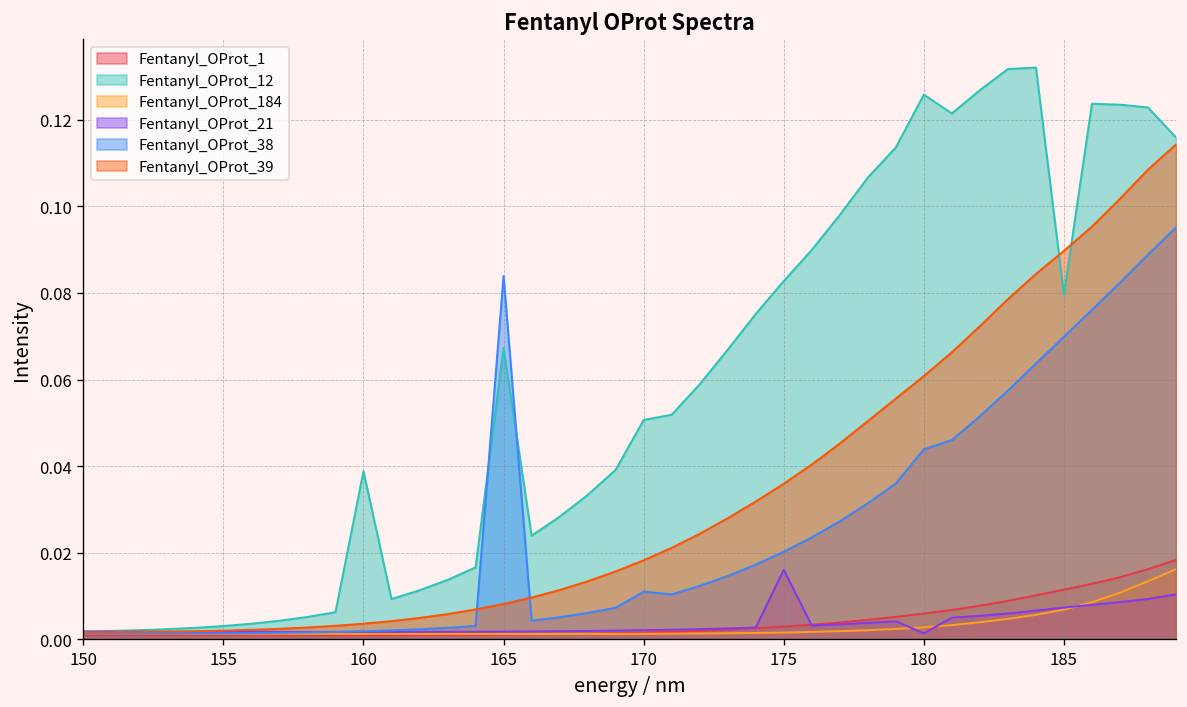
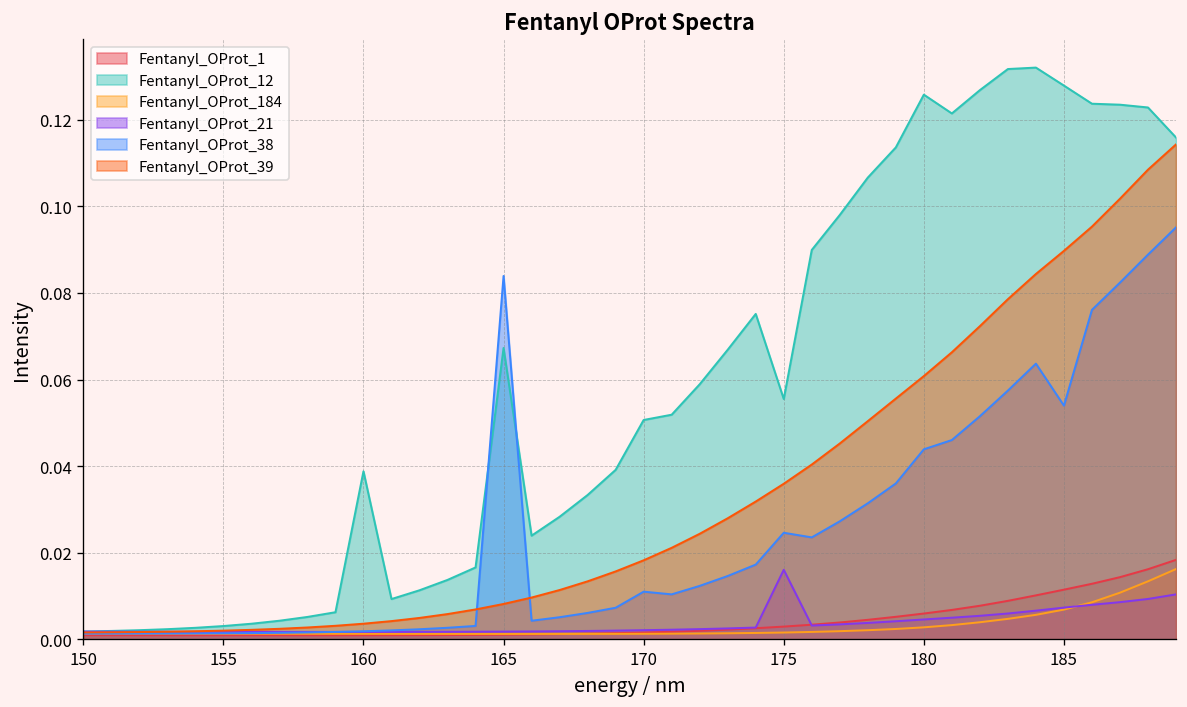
Fentanyl_OProt_12, 175: 0.083 -> 0.056
Fentanyl_OProt_38, 175: 0.020 -> 0.025
Fentanyl_OProt_21, 180: 0.001 -> 0.005
Fentanyl_OProt_12, 185: 0.080 -> 0.128
Fentanyl_OProt_38, 185: 0.070 -> 0.054
